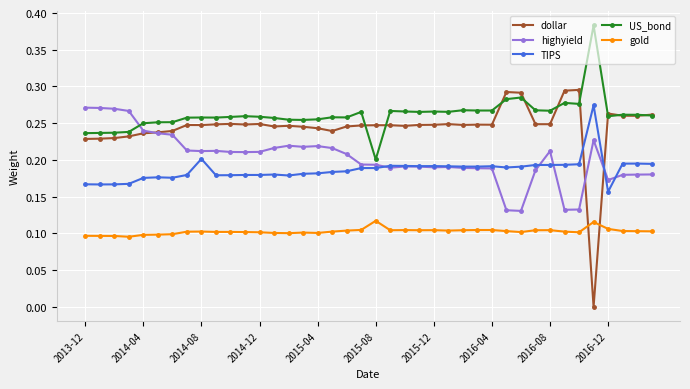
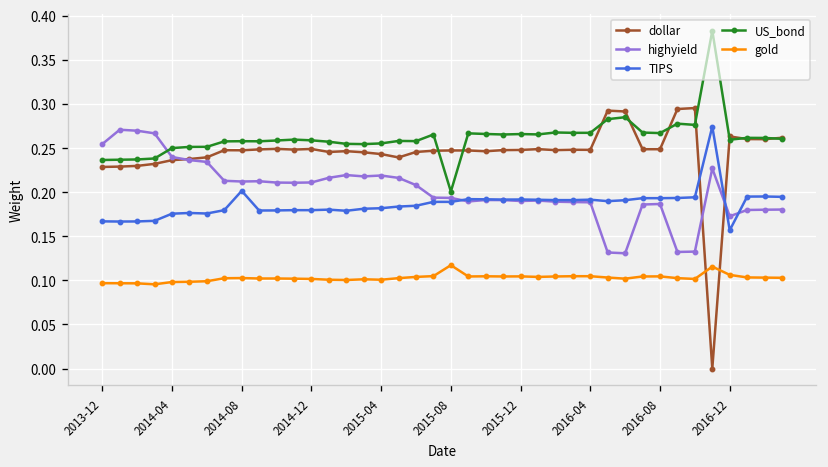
highyield, 2013-12: 0.27 -> 0.25
highyield, 2016-08: 0.21 -> 0.19
